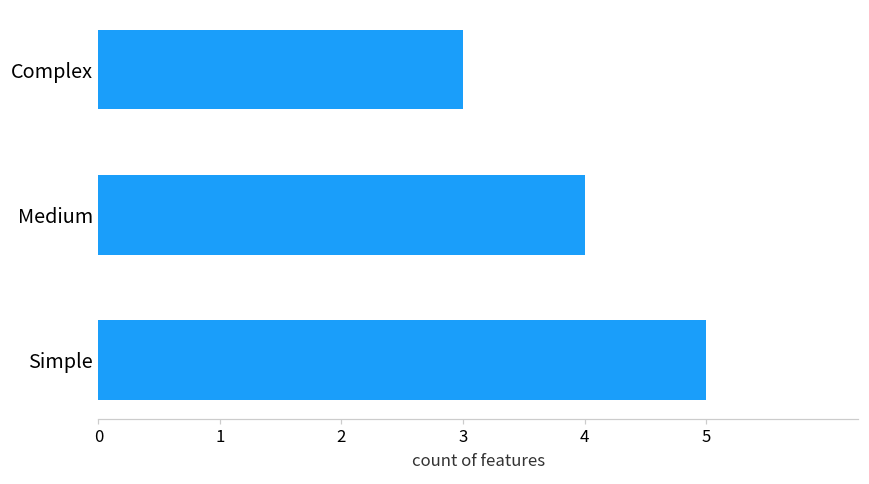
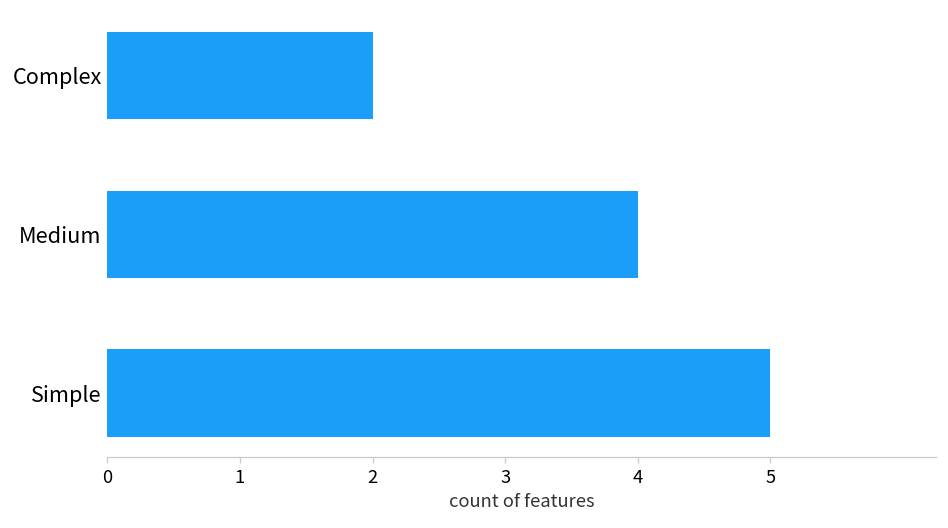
Complex: 3 -> 2
